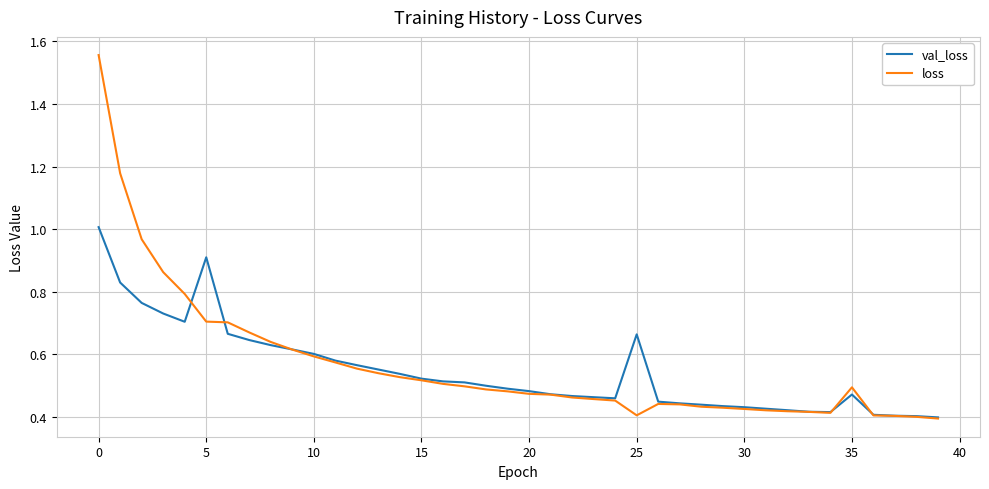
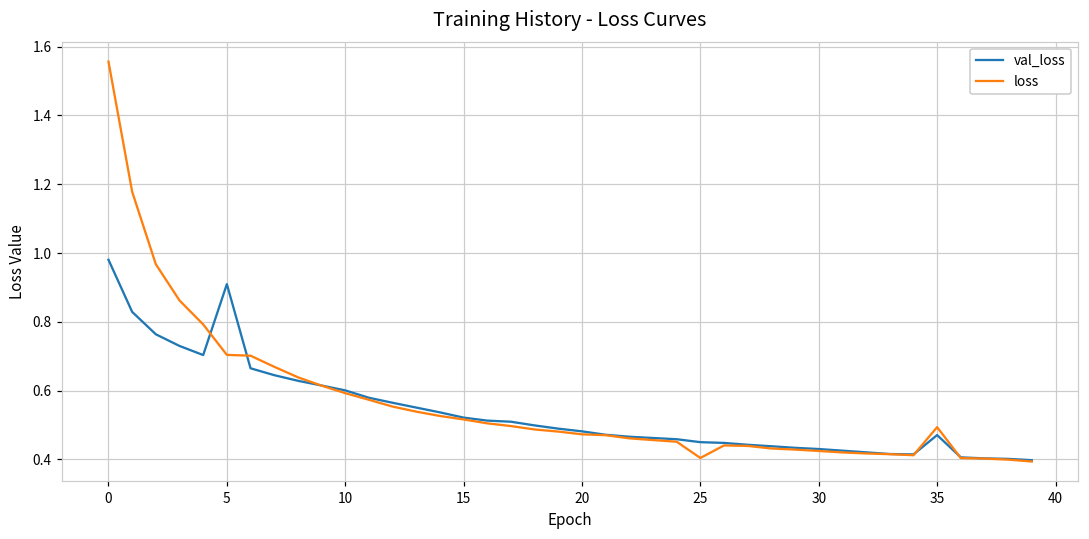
val_loss, 0: 1.01 -> 0.98
val_loss, 25: 0.66 -> 0.45
